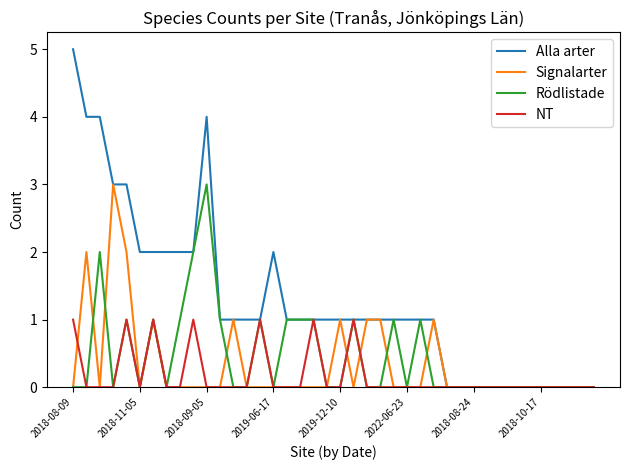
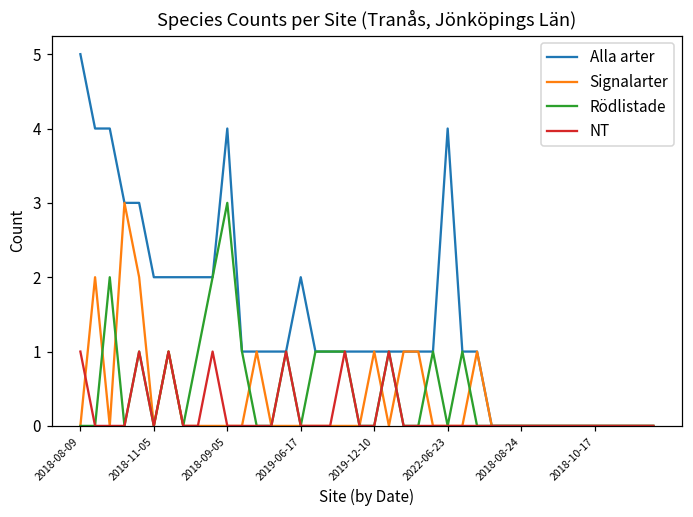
Alla arter, 2022-06-23: 1 -> 4
